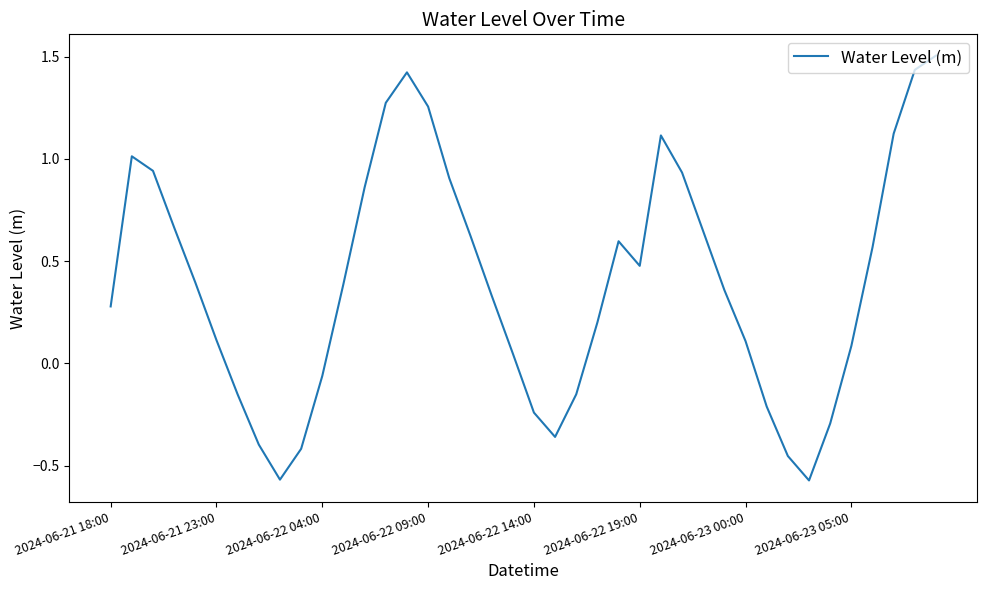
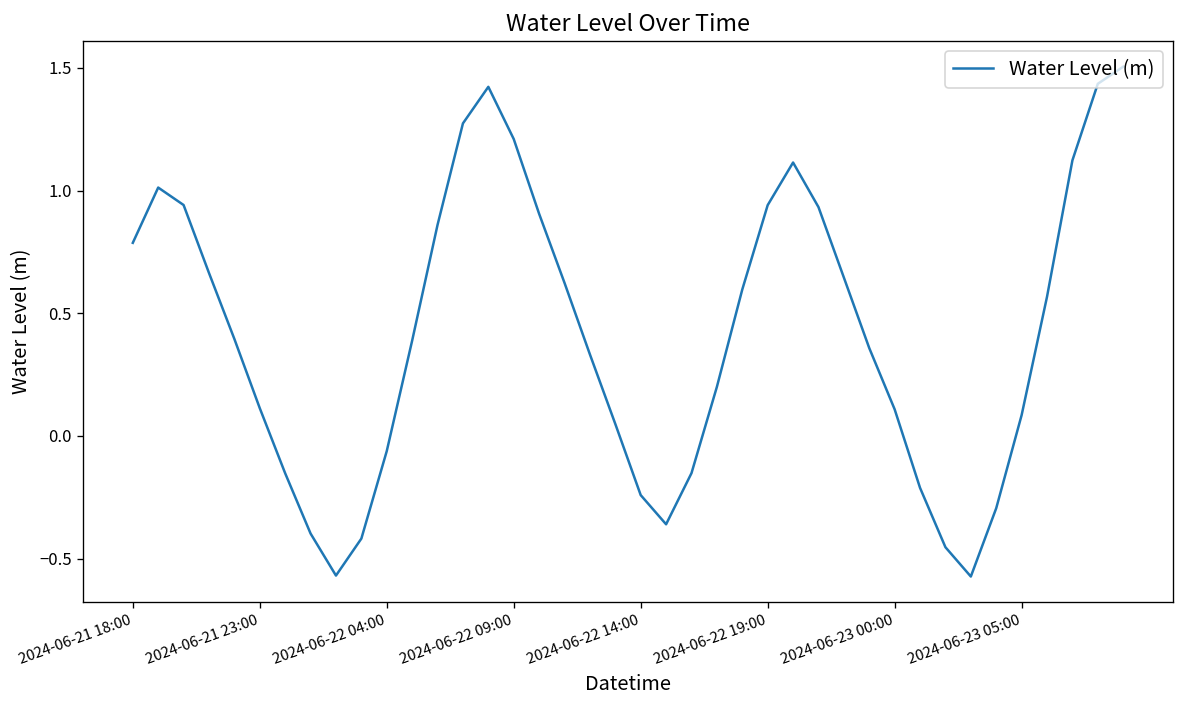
2024-06-21 18:00: 0.28 -> 0.79
2024-06-22 09:00: 1.26 -> 1.21
2024-06-22 19:00: 0.48 -> 0.94
